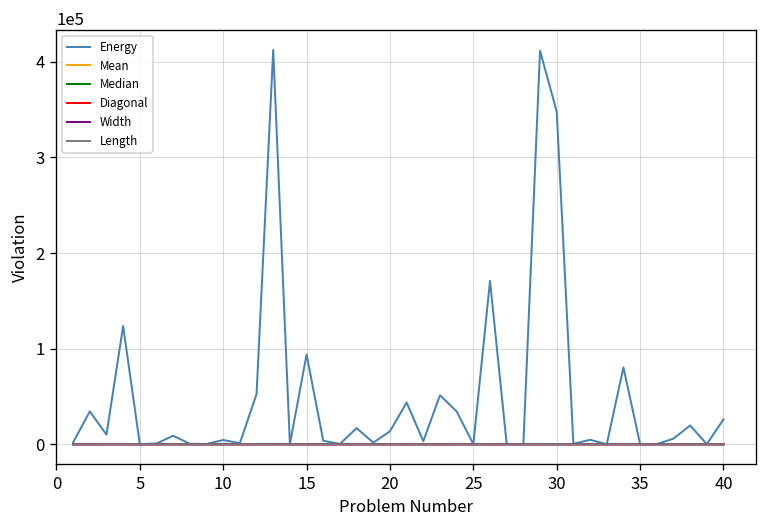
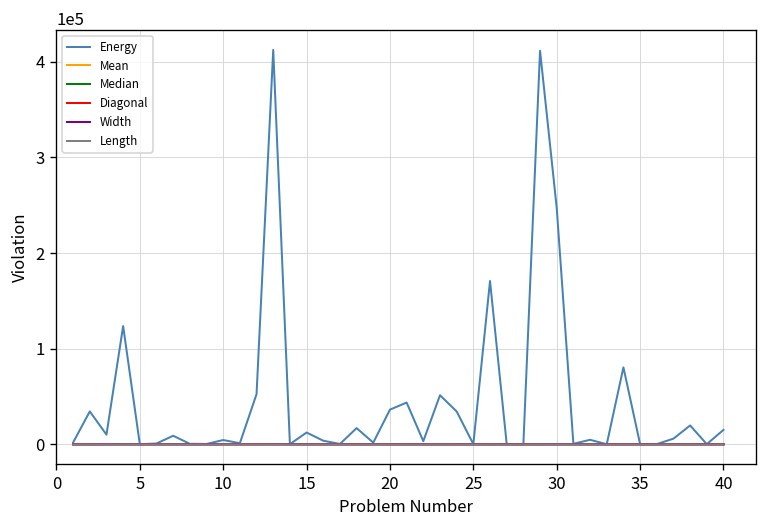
Energy, 15: 90000 -> 10000
Energy, 20: 10000 -> 40000
Energy, 30: 350000 -> 250000
Energy, 40: 30000 -> 20000
